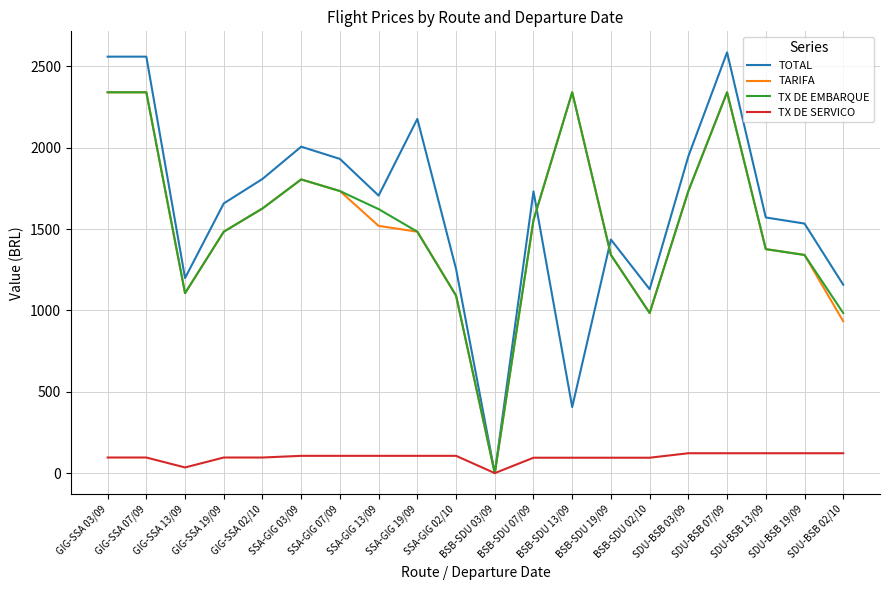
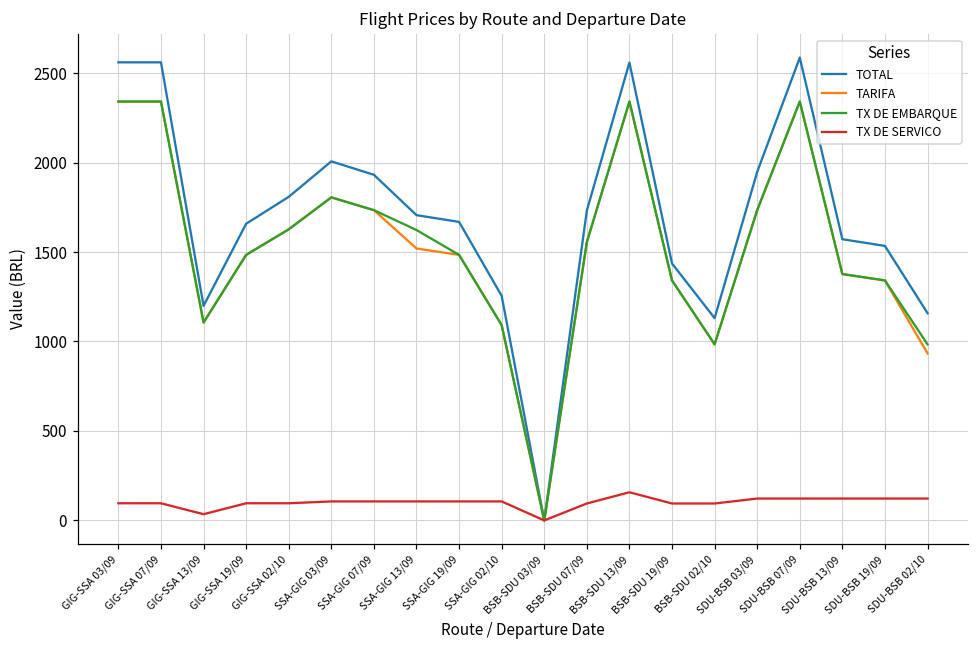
TOTAL, SSA-GIG 19/09: 2180 -> 1670
TOTAL, BSB-SDU 13/09: 410 -> 2560
TX DE SERVICO, BSB-SDU 13/09: 90 -> 160
